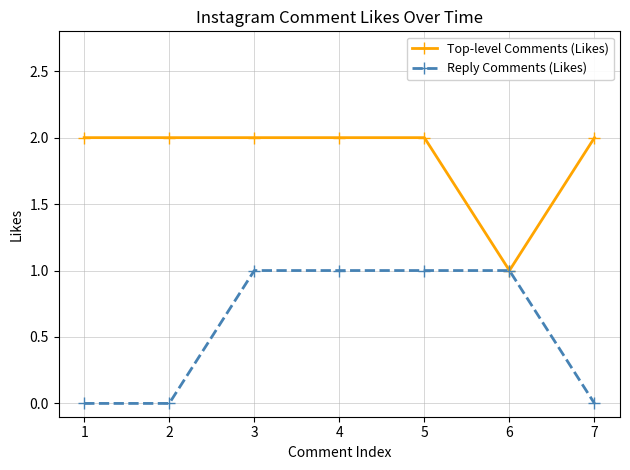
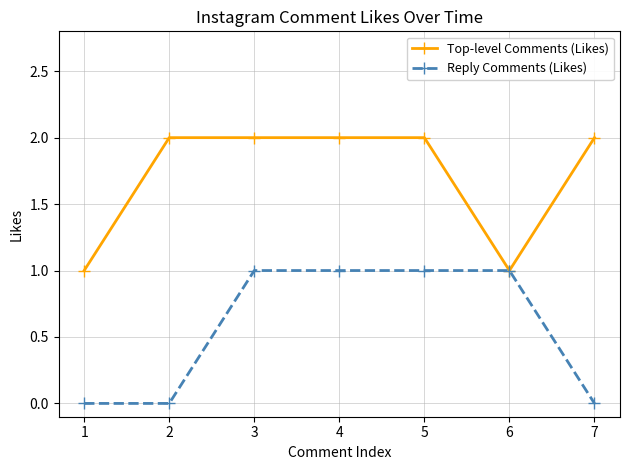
Top-level Comments (Likes), 1: 2 -> 1
